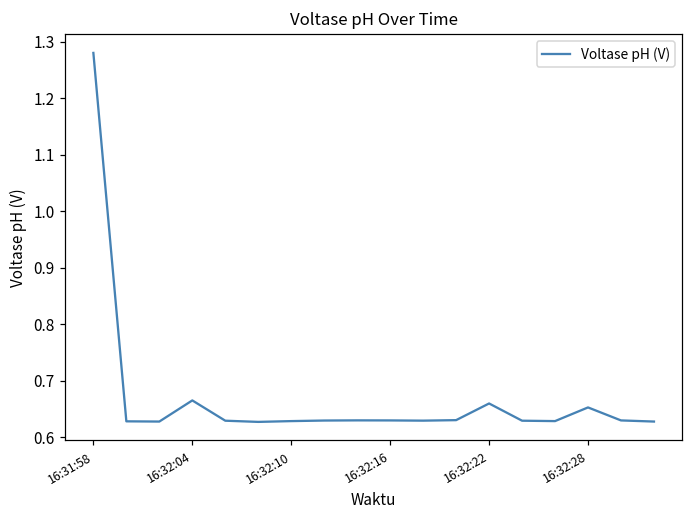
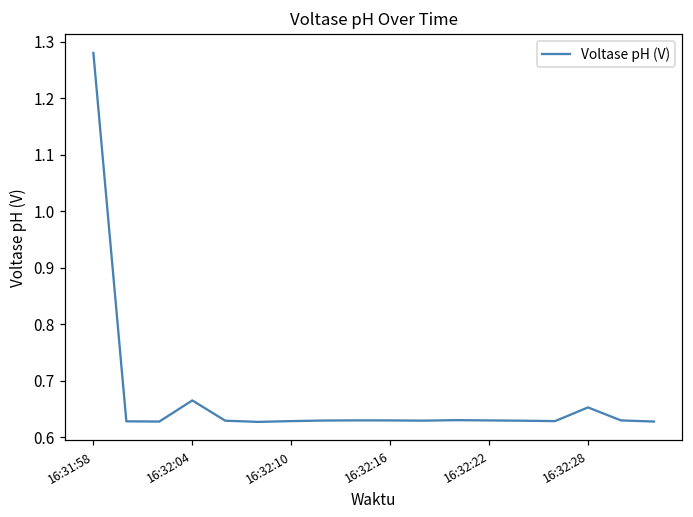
16:32:22: 0.66 -> 0.63
